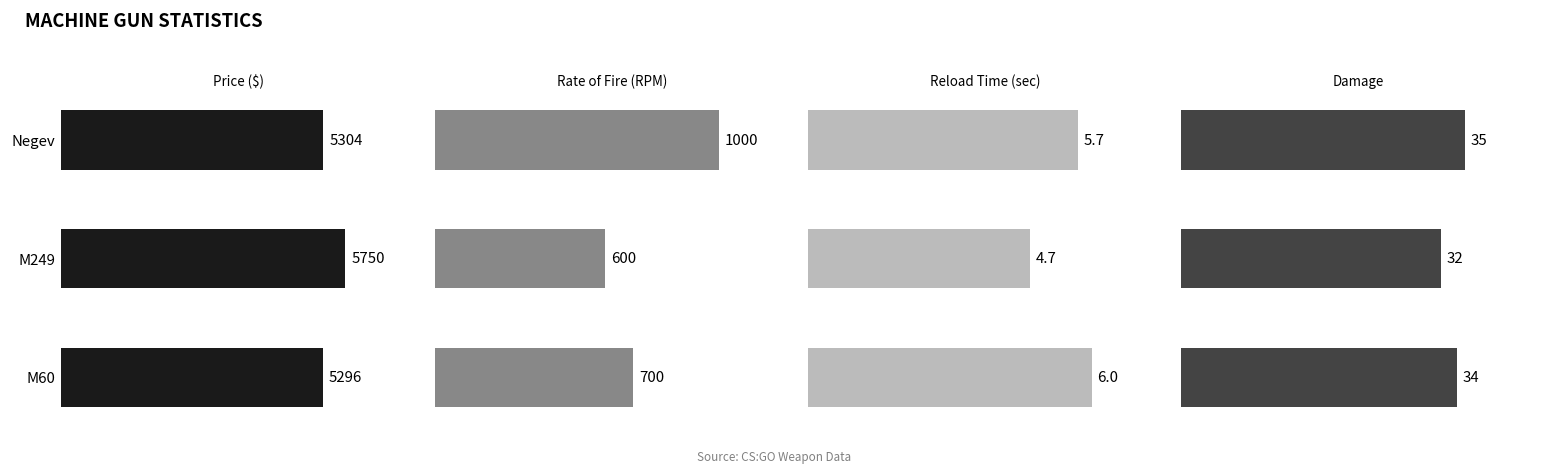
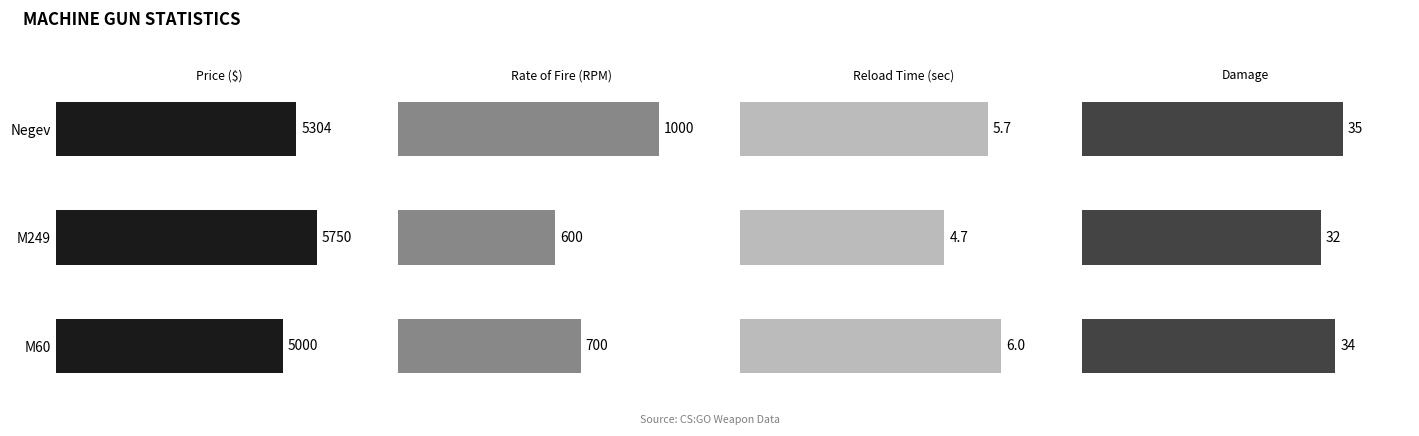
Price ($), M60: 5296 -> 5000
